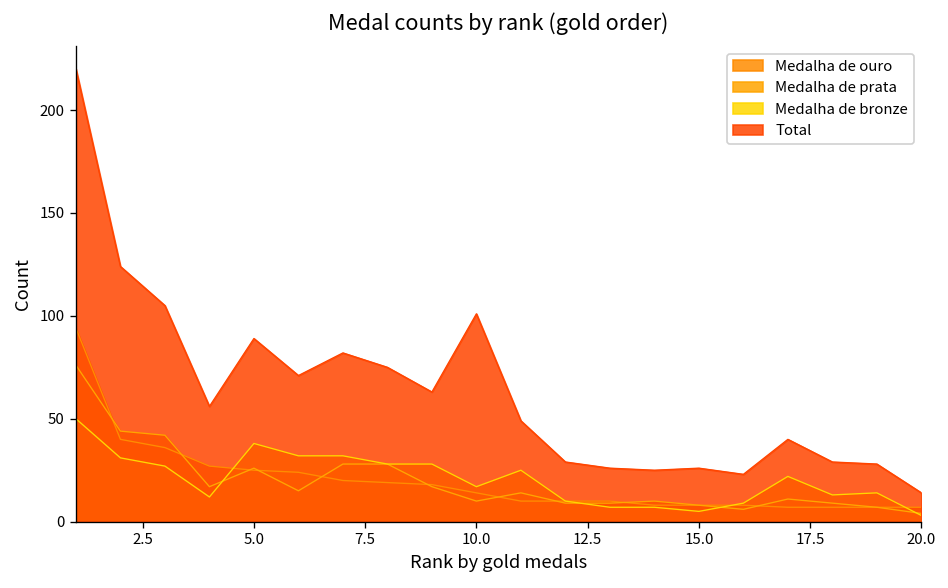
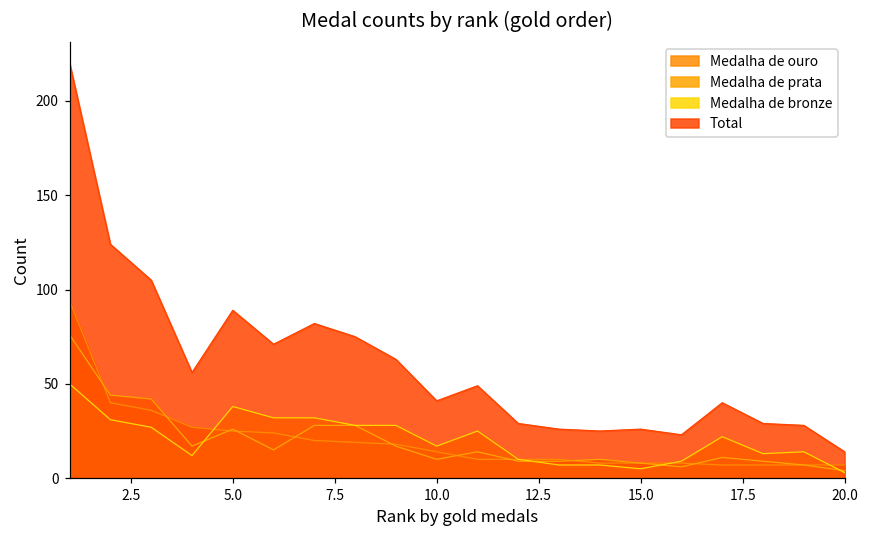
Total, 10.0: 101 -> 41
